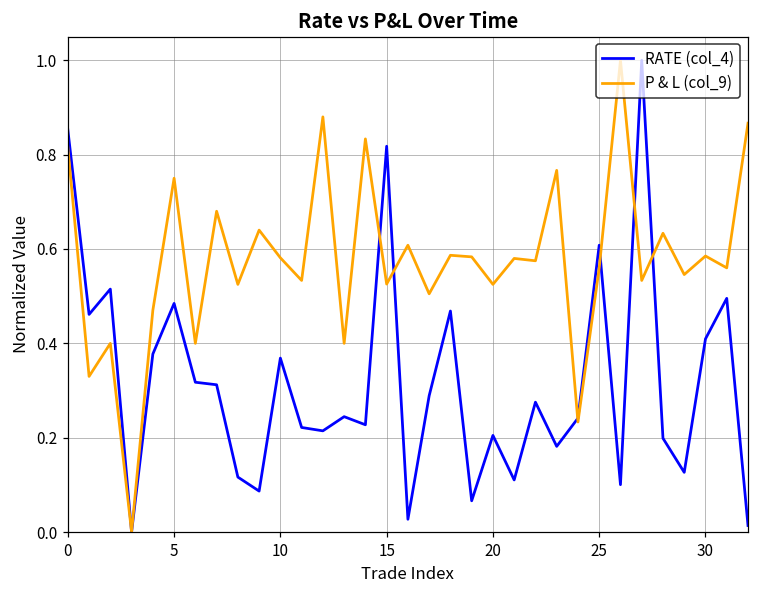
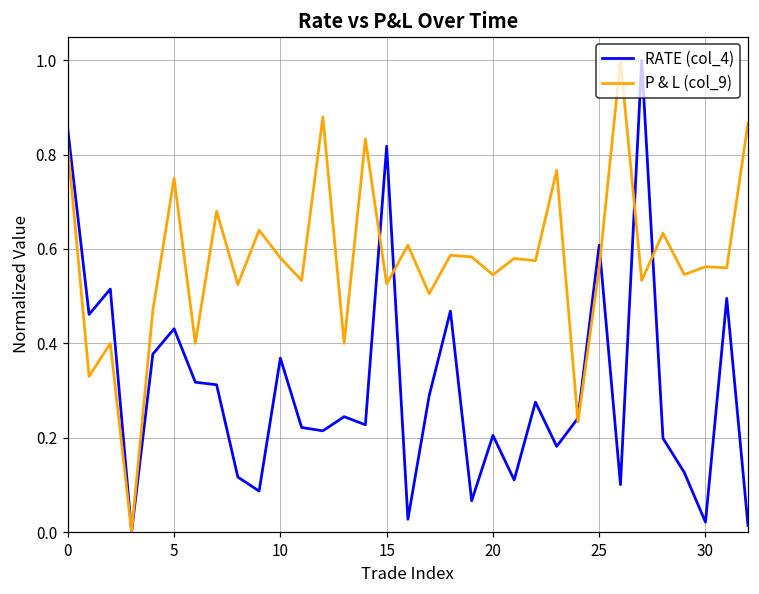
RATE (col_4), 5: 0.48 -> 0.43
P & L (col_9), 20: 0.53 -> 0.55
RATE (col_4), 30: 0.41 -> 0.02
P & L (col_9), 30: 0.59 -> 0.56
